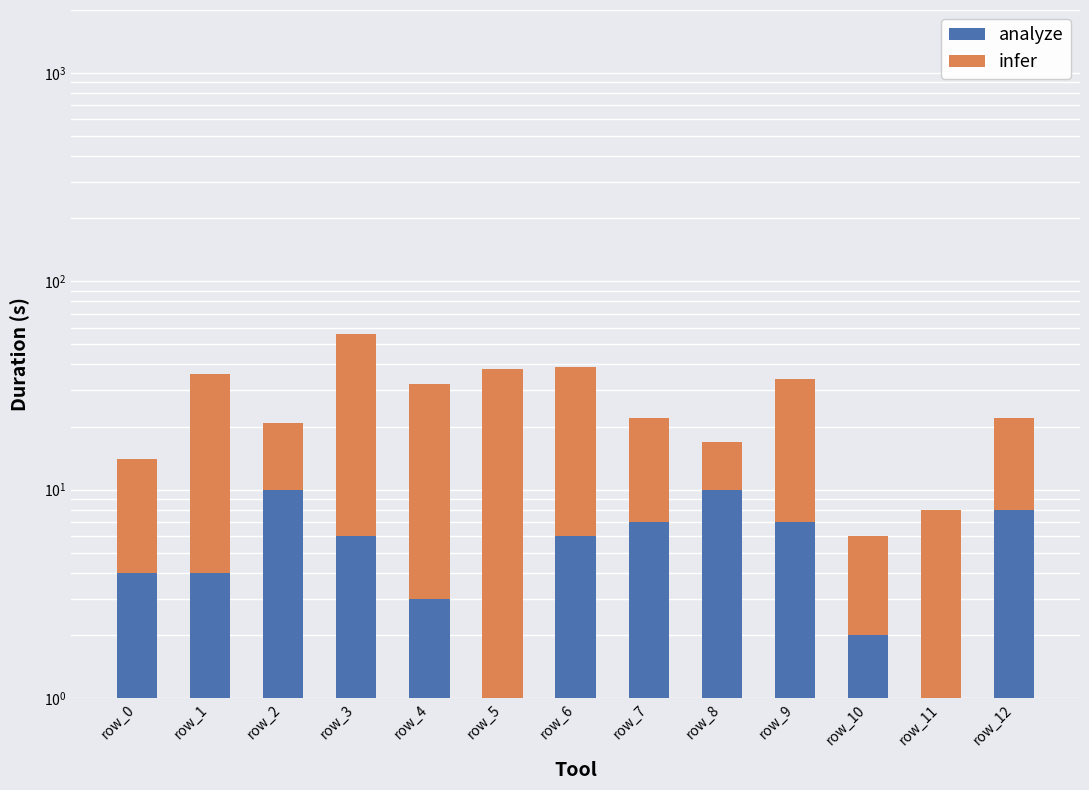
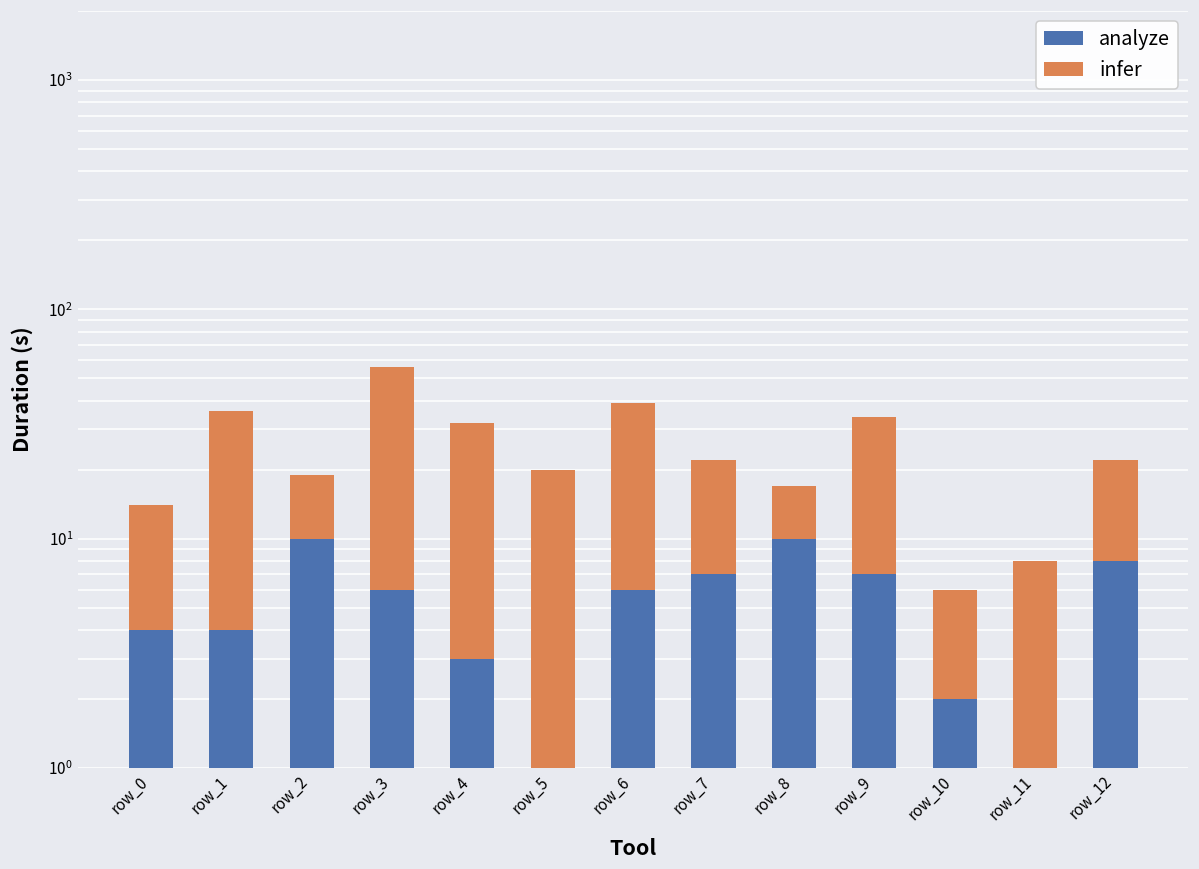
infer, row_2: 11 -> 9
infer, row_5: 37 -> 19
